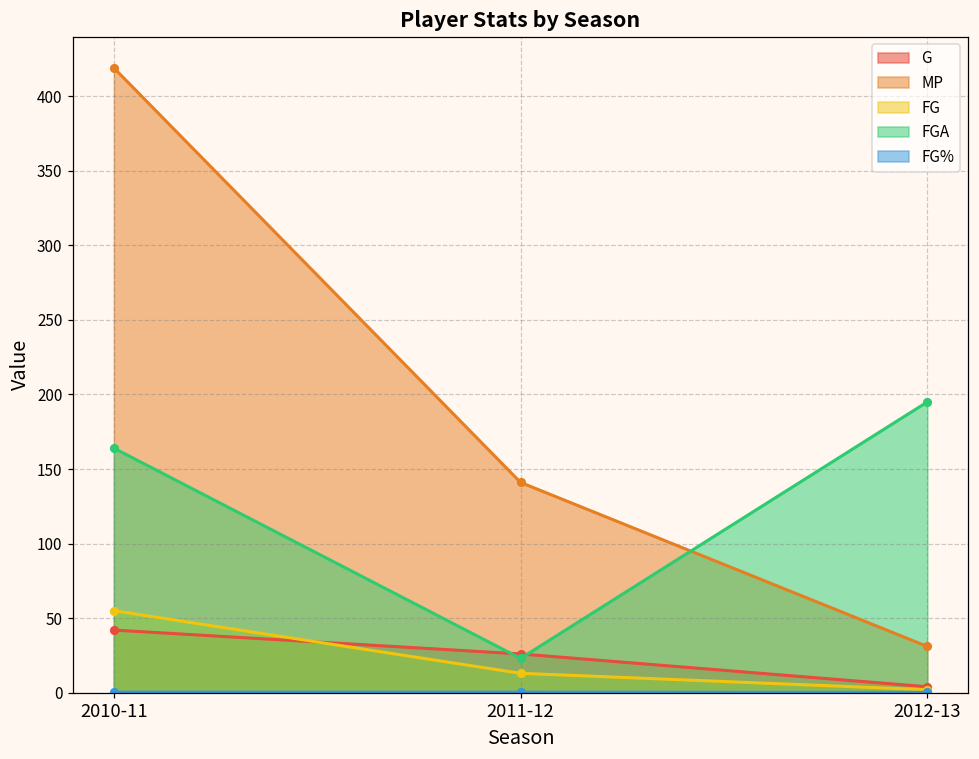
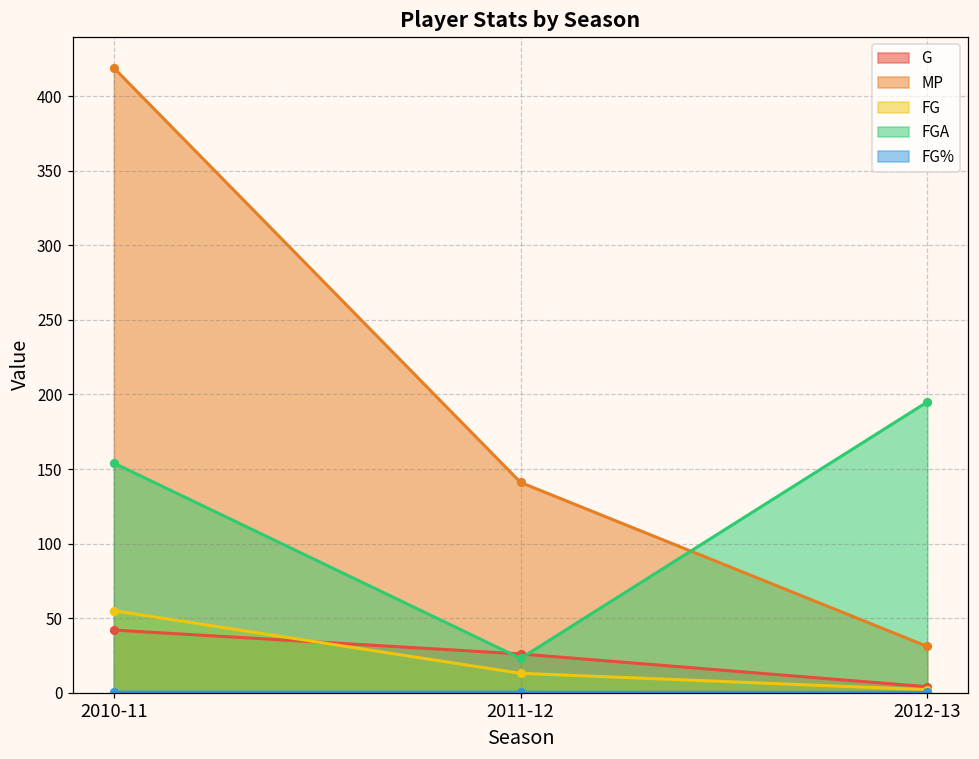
FGA, 2010-11: 164 -> 154
